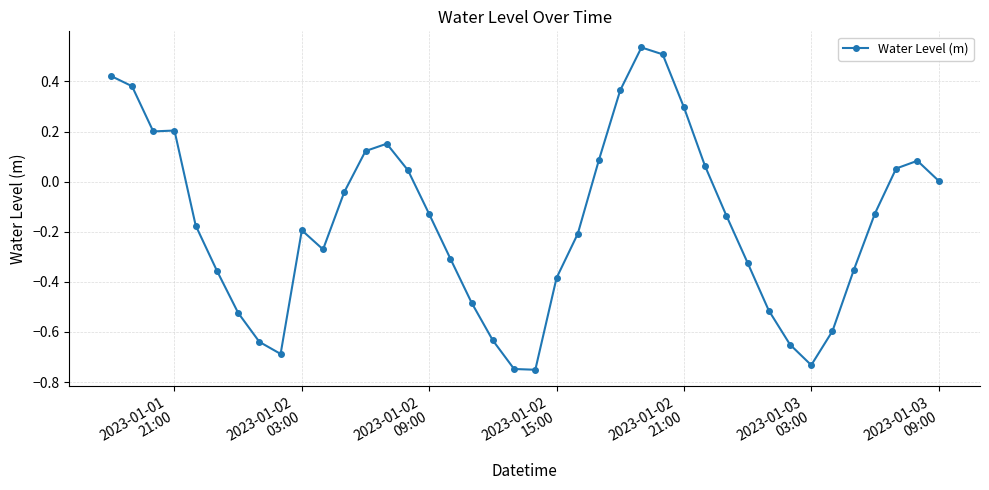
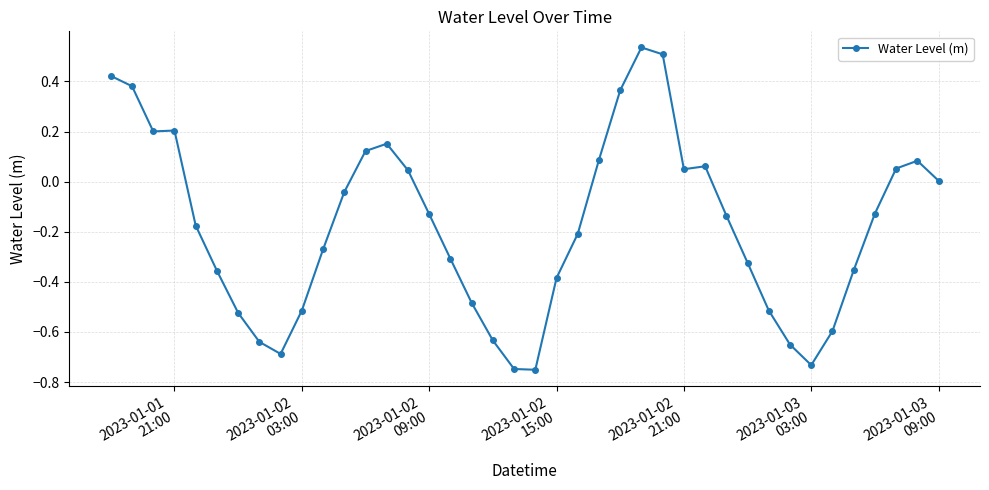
2023-01-02 03:00: -0.19 -> -0.51
2023-01-02 21:00: 0.30 -> 0.05
